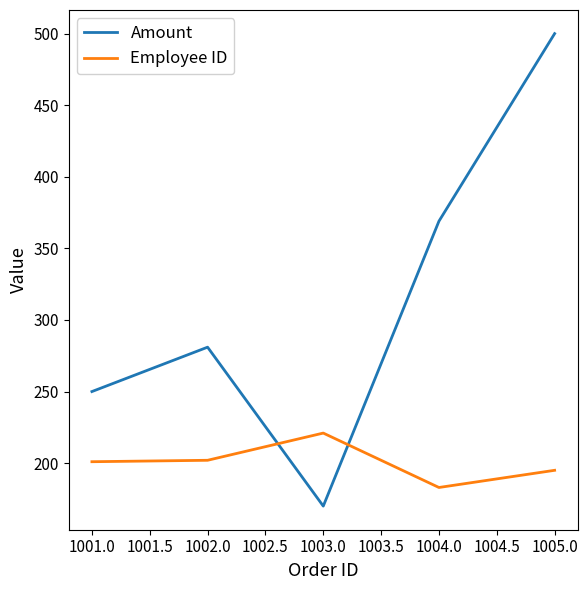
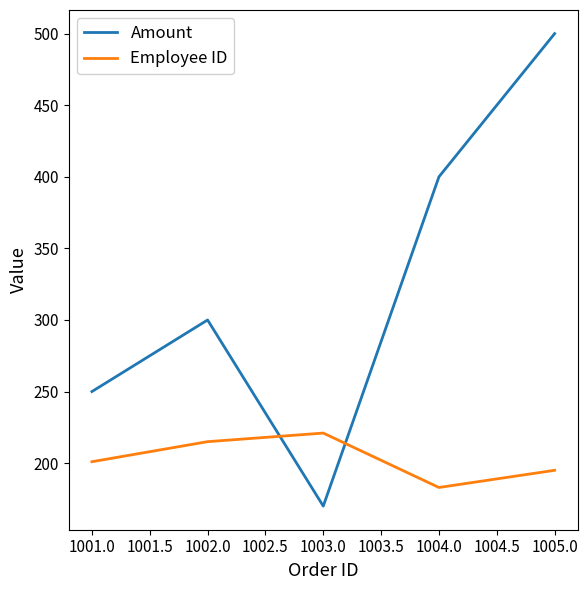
Amount, 1002.0: 281 -> 300
Employee ID, 1002.0: 202 -> 215
Amount, 1004.0: 369 -> 400
